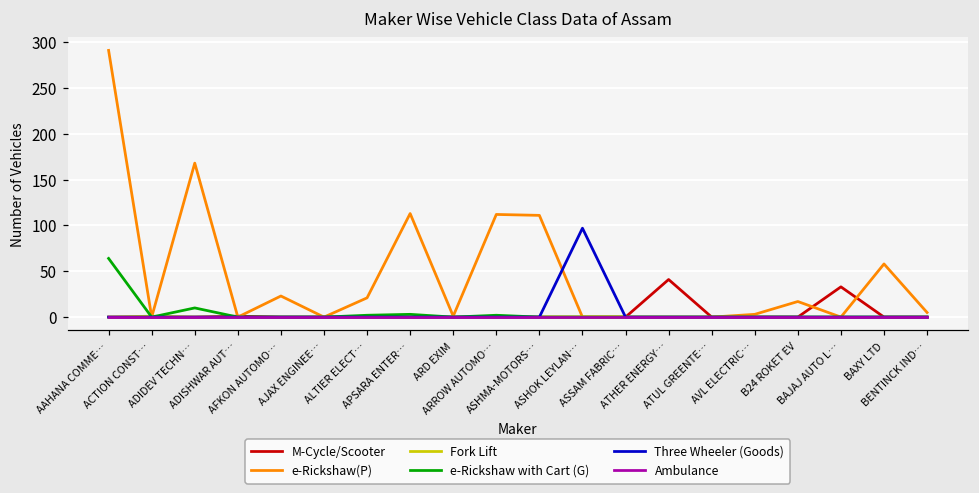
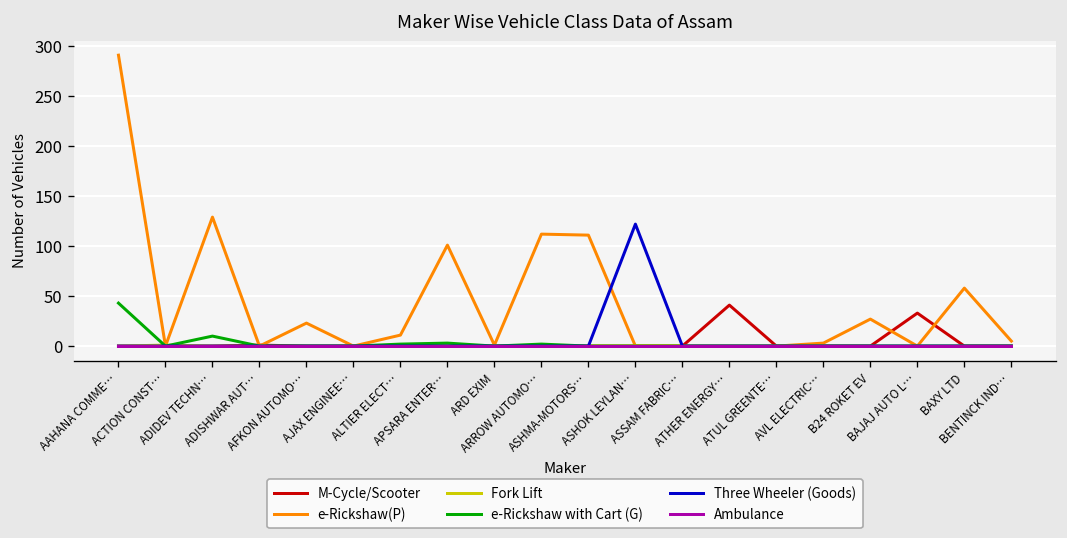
e-Rickshaw with Cart (G), AAHANA COMME…: 60 -> 40
e-Rickshaw(P), ADIDEV TECHN…: 170 -> 130
e-Rickshaw(P), ALTIER ELECT…: 20 -> 10
e-Rickshaw(P), APSARA ENTER…: 110 -> 100
Three Wheeler (Goods), ASHOK LEYLAN…: 100 -> 120
e-Rickshaw(P), B24 ROKET EV: 20 -> 30
